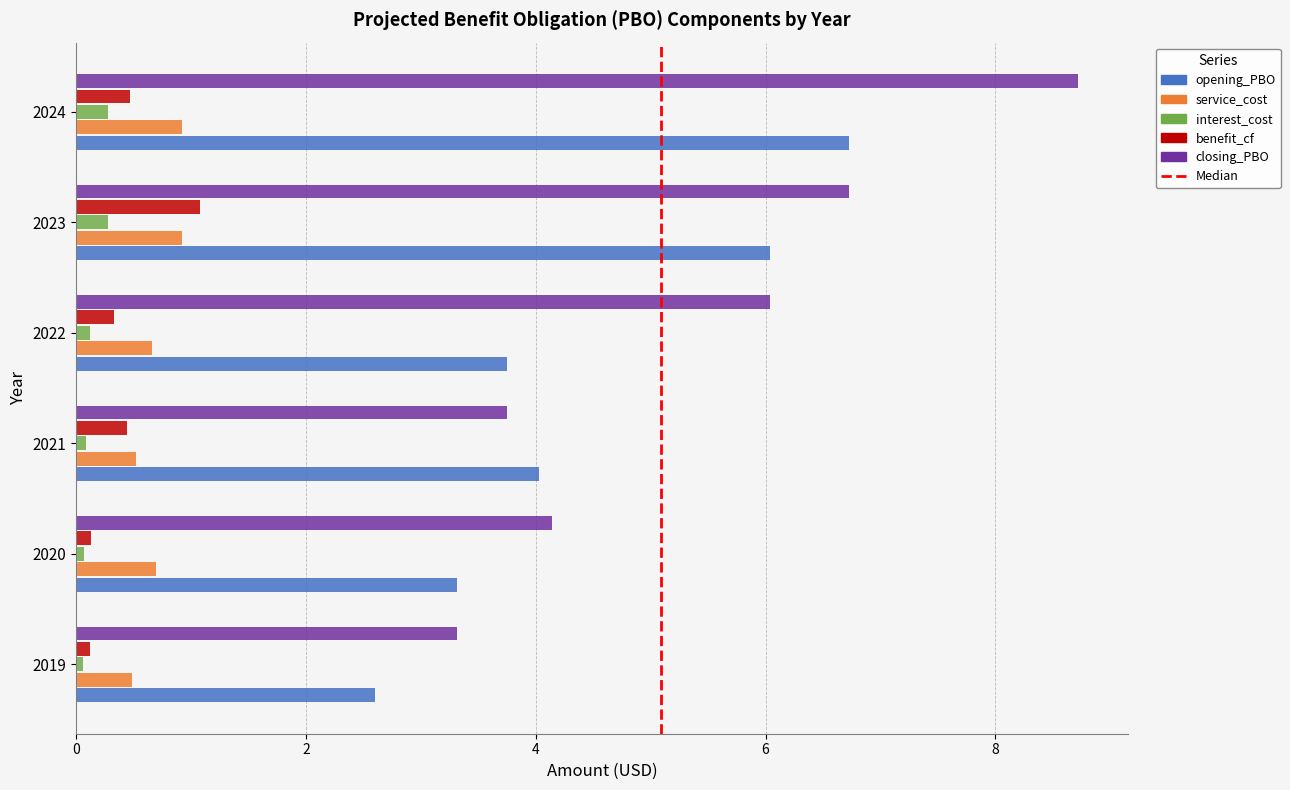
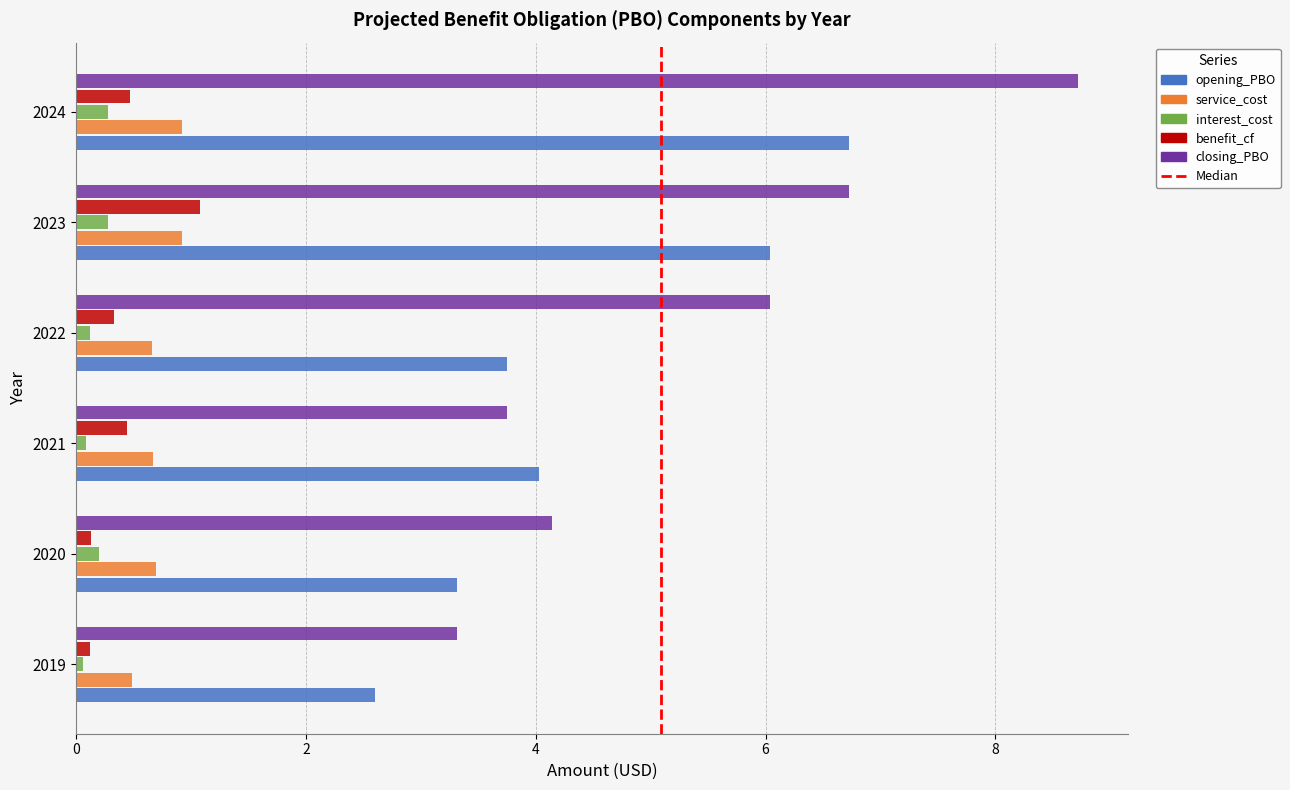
service_cost, 2021: 0.52 -> 0.67
interest_cost, 2020: 0.07 -> 0.20
